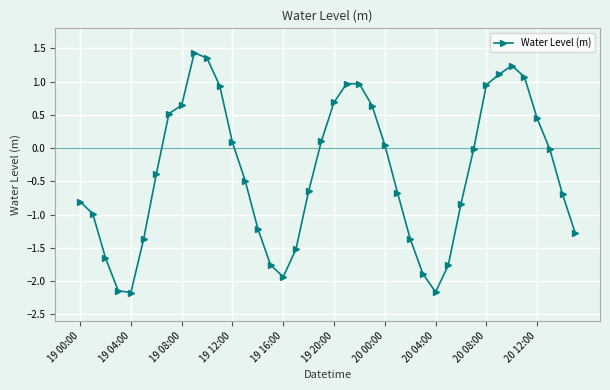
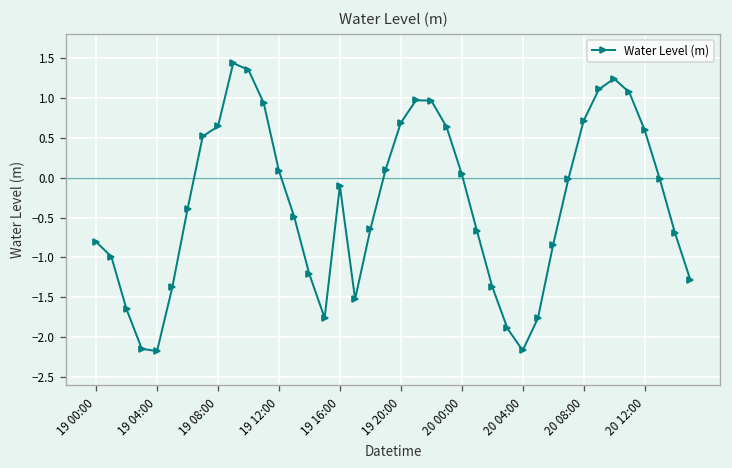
19 16:00: -1.9 -> -0.1
20 08:00: 1.0 -> 0.7
20 12:00: 0.4 -> 0.6
